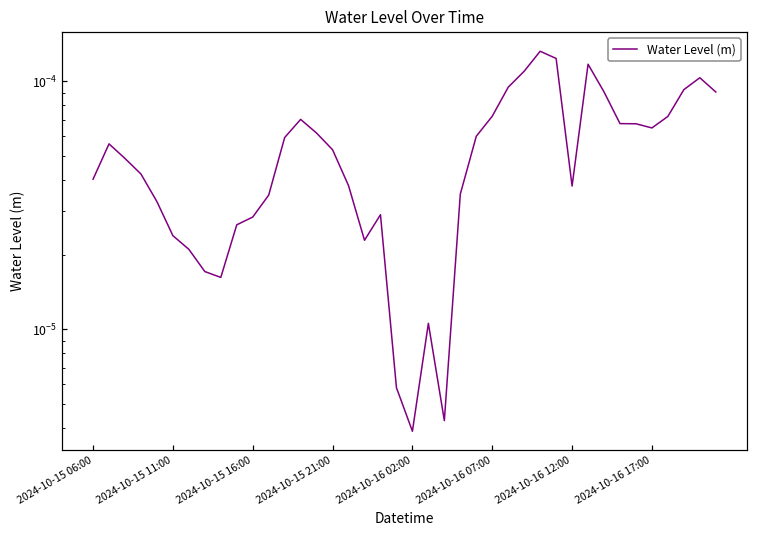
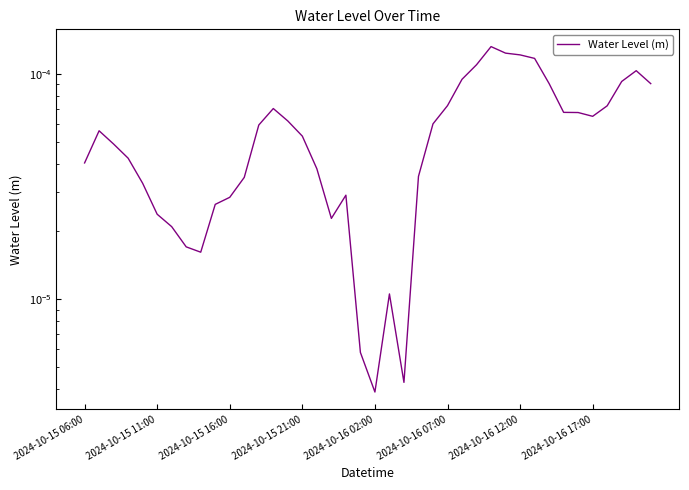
2024-10-16 12:00: 0.000038 -> 0.00012
